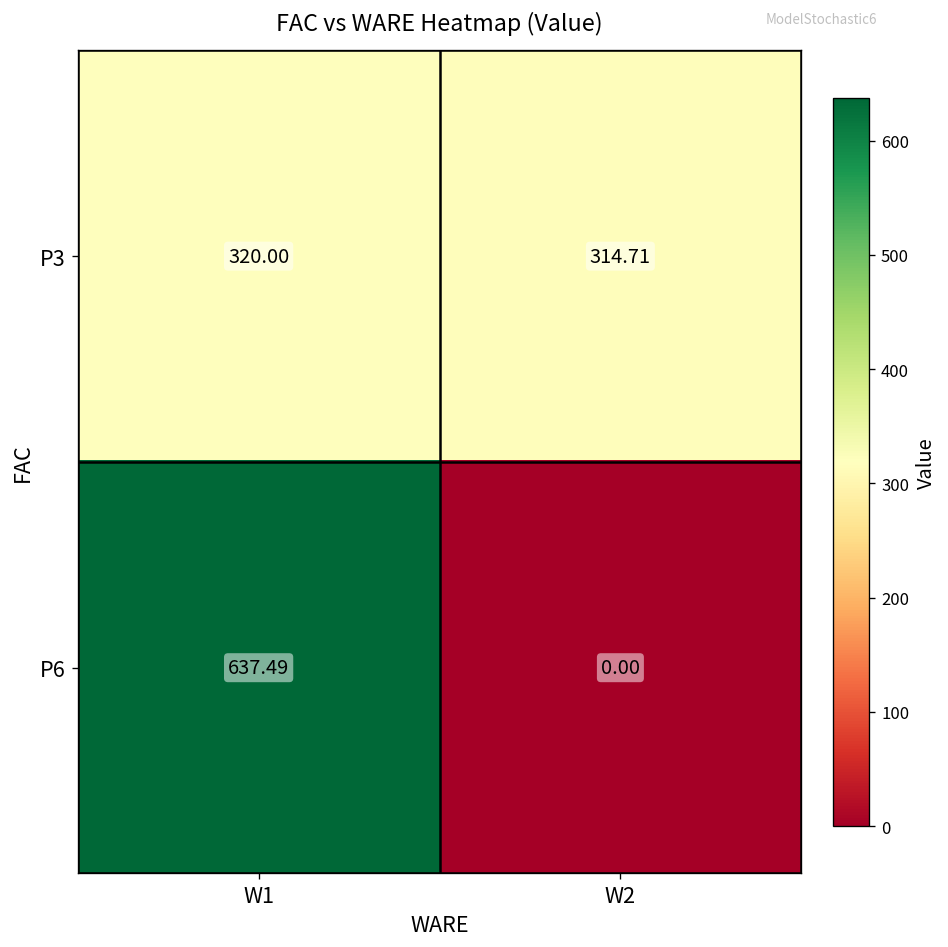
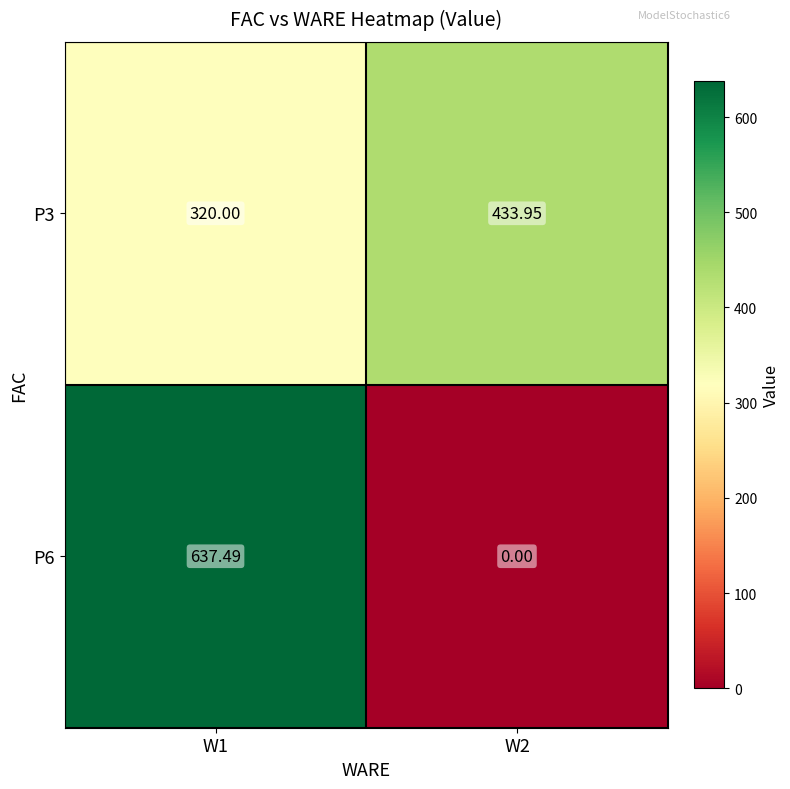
P3, W2: 314.71 -> 433.95
